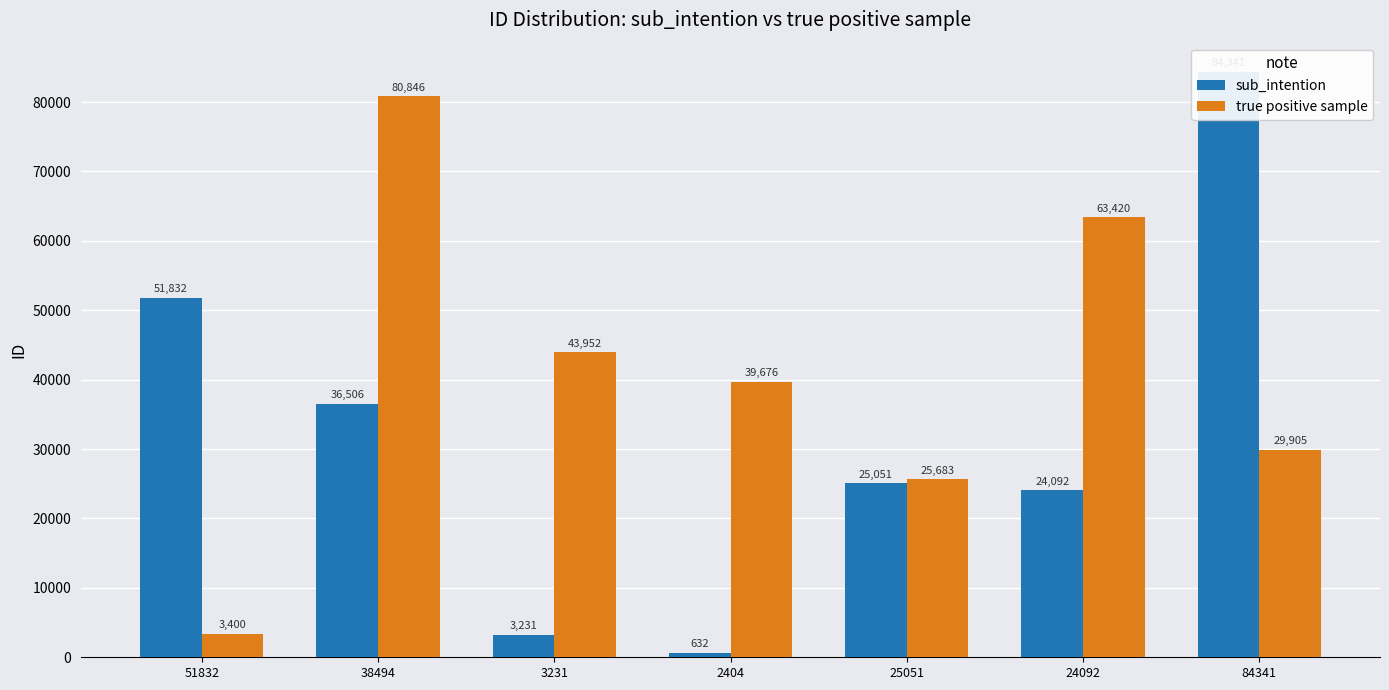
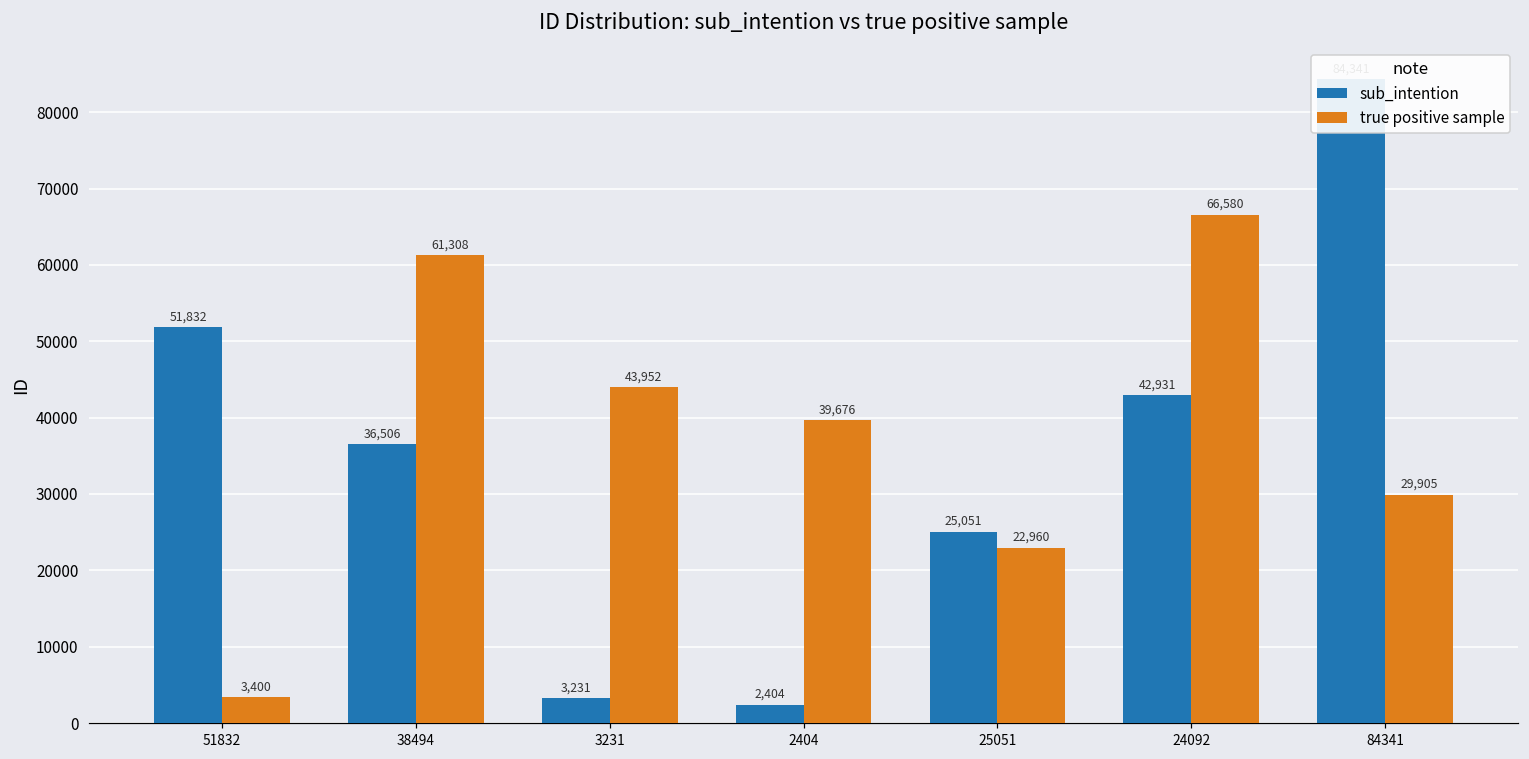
true positive sample, 38494: 80,846 -> 61,308
sub_intention, 2404: 632 -> 2,404
true positive sample, 25051: 25,683 -> 22,960
sub_intention, 24092: 24,092 -> 42,931
true positive sample, 24092: 63,420 -> 66,580
